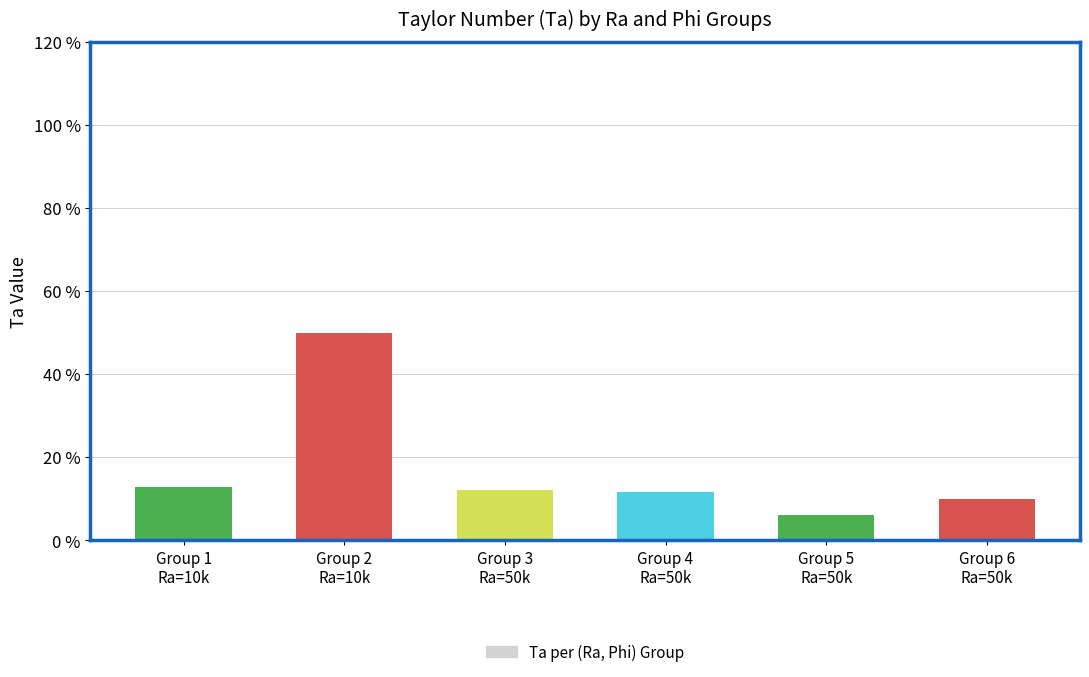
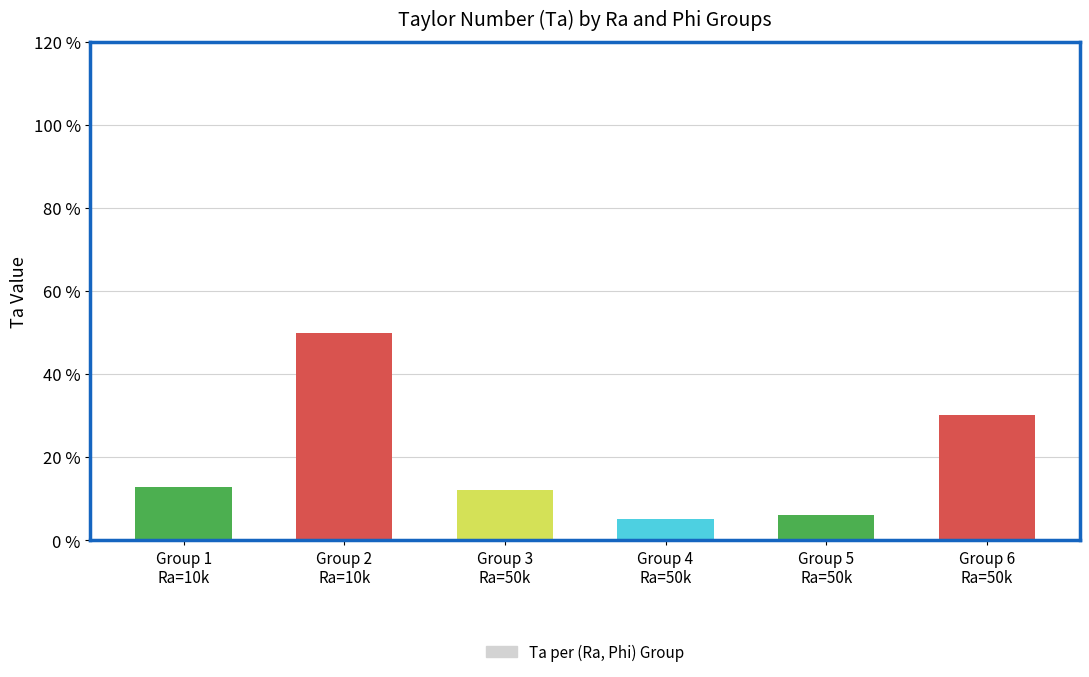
Group 4 Ra=50k: 12 % -> 5 %
Group 6 Ra=50k: 10 % -> 30 %
